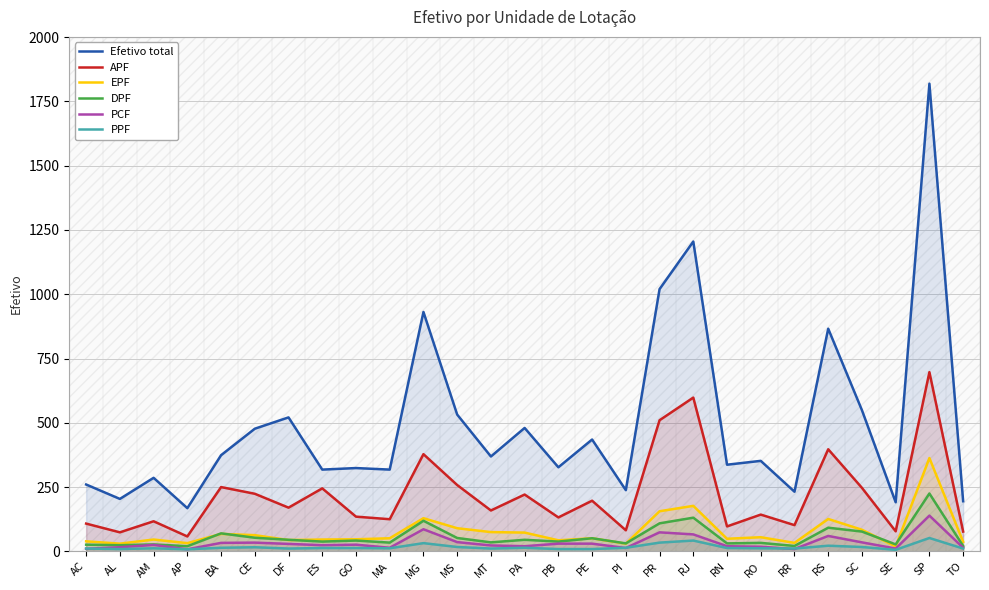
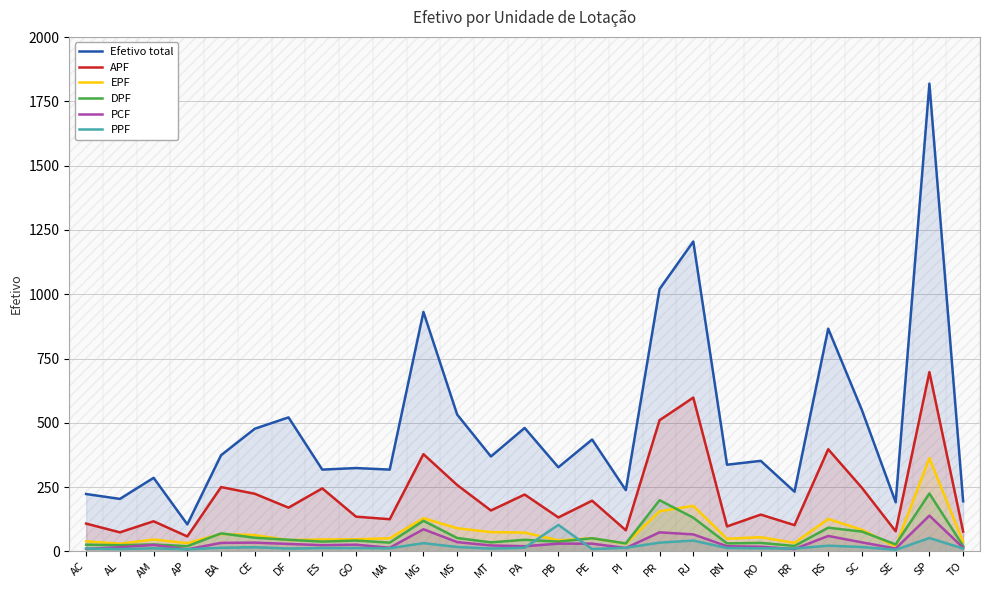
Efetivo total, AC: 260 -> 220
Efetivo total, AP: 170 -> 110
PPF, PB: 10 -> 100
DPF, PR: 110 -> 200
